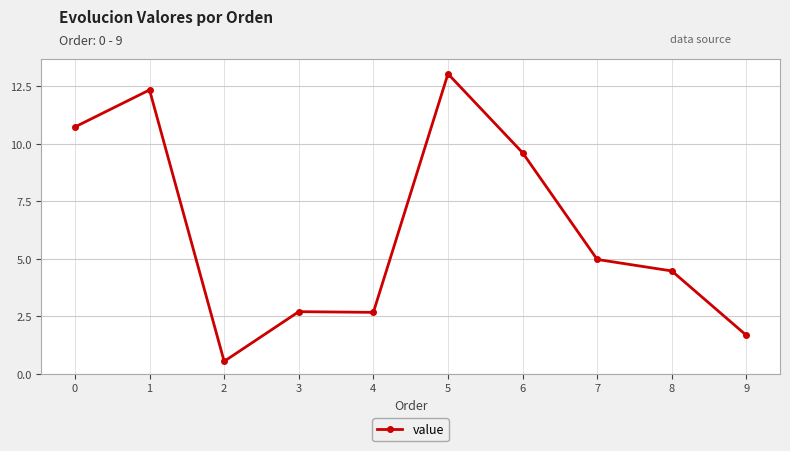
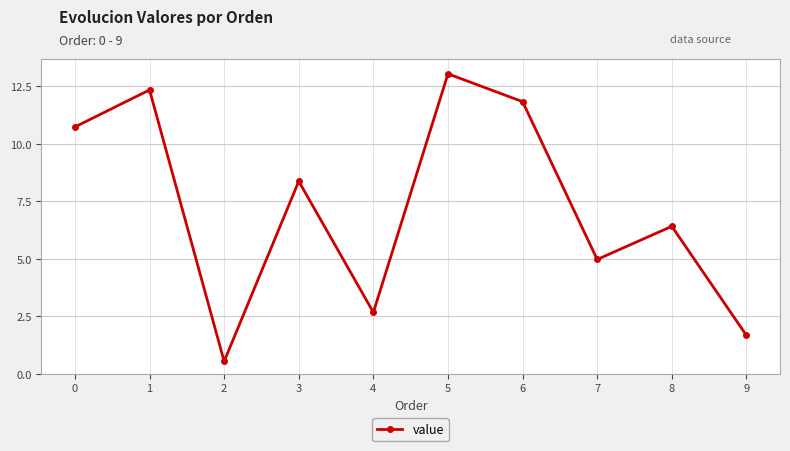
3: 2.7 -> 8.4
6: 9.6 -> 11.8
8: 4.5 -> 6.4
